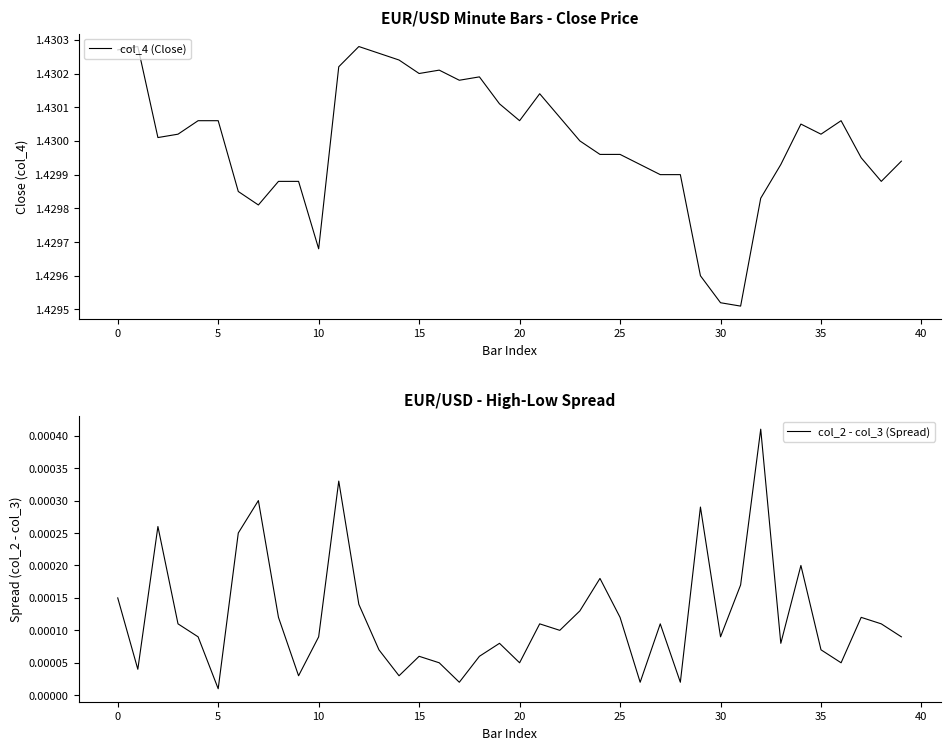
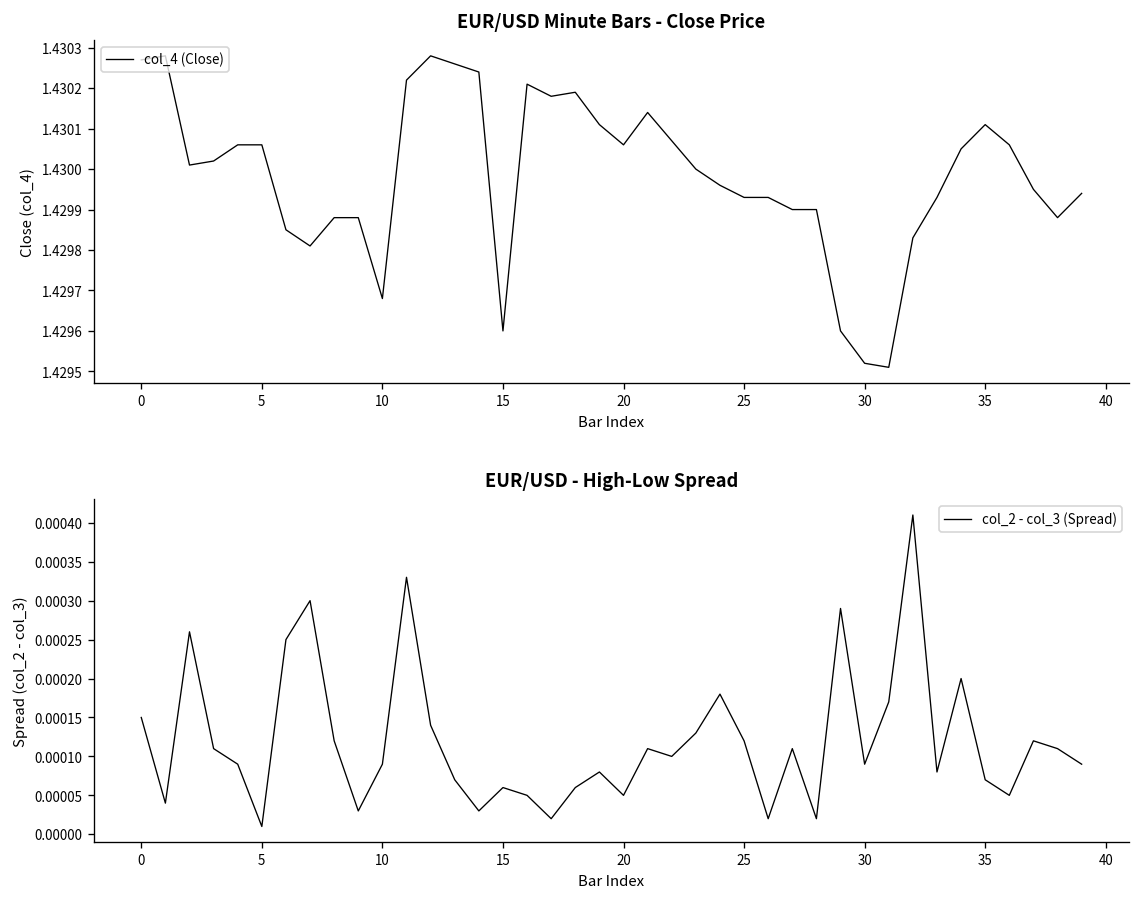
EUR/USD Minute Bars - Close Price, 15: 1.4302 -> 1.4296
EUR/USD Minute Bars - Close Price, 25: 1.42996 -> 1.42993
EUR/USD Minute Bars - Close Price, 35: 1.43002 -> 1.43011
